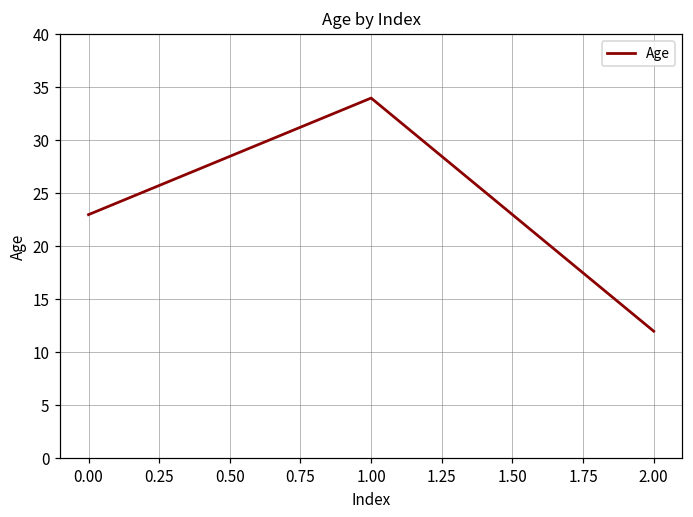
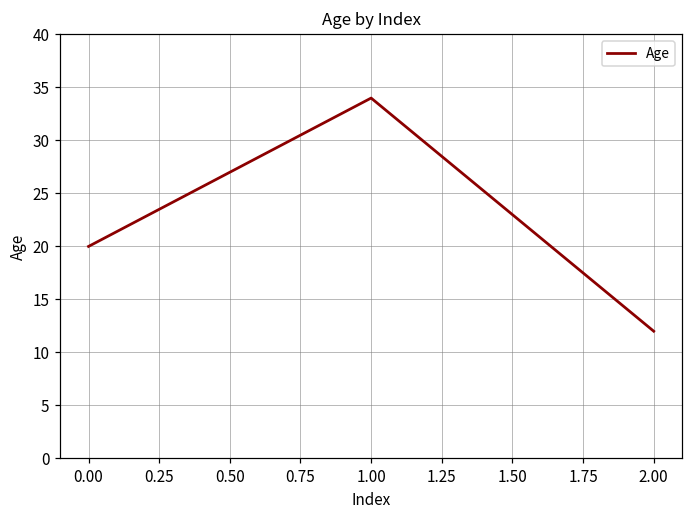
0.00: 23 -> 20
